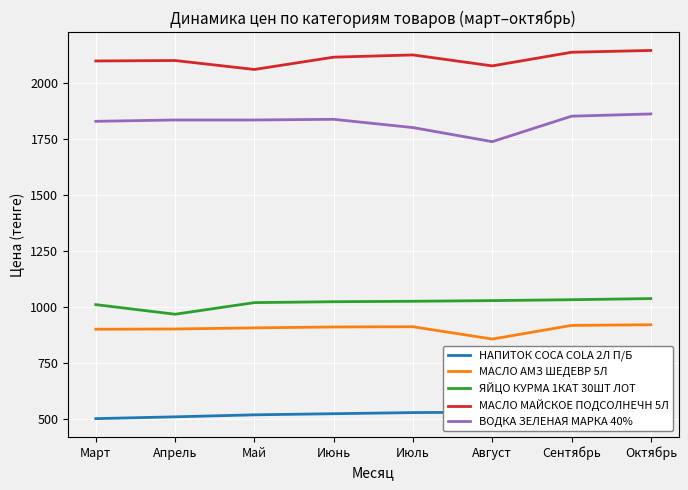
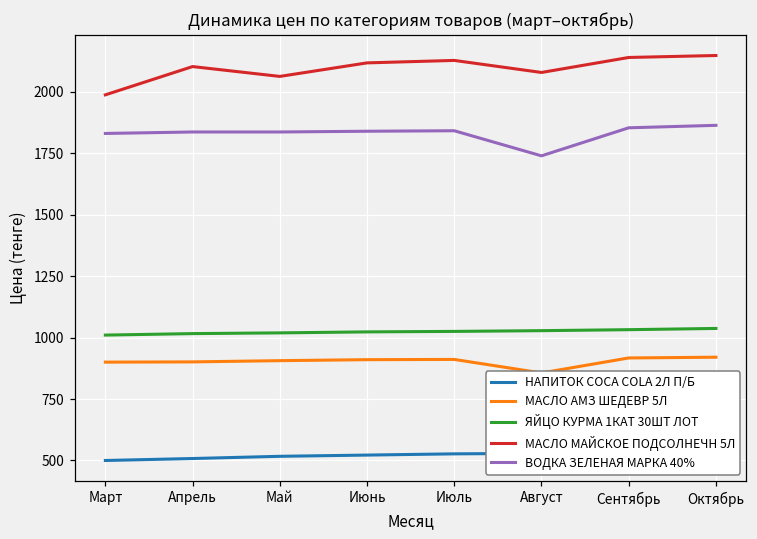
МАСЛО МАЙСКОЕ ПОДСОЛНЕЧН 5Л, Март: 2100 -> 1990
ЯЙЦО КУРМА 1КАТ 30ШТ ЛОТ, Апрель: 970 -> 1020
ВОДКА ЗЕЛЕНАЯ МАРКА 40%, Июль: 1800 -> 1840
